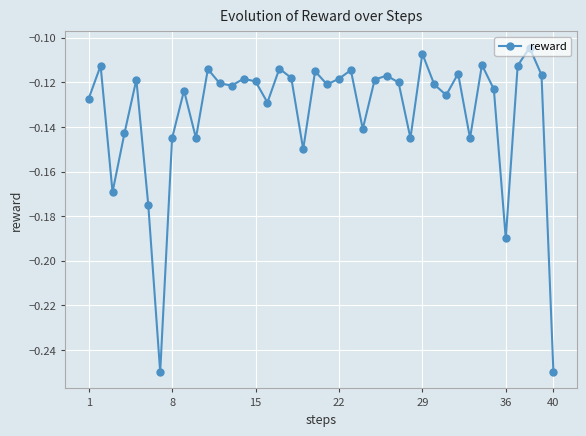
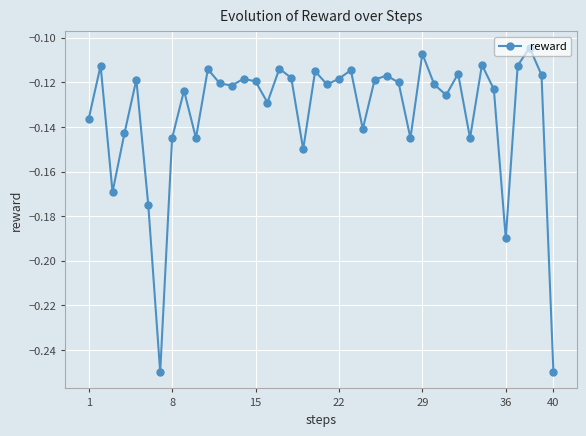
1: -0.127 -> -0.136
